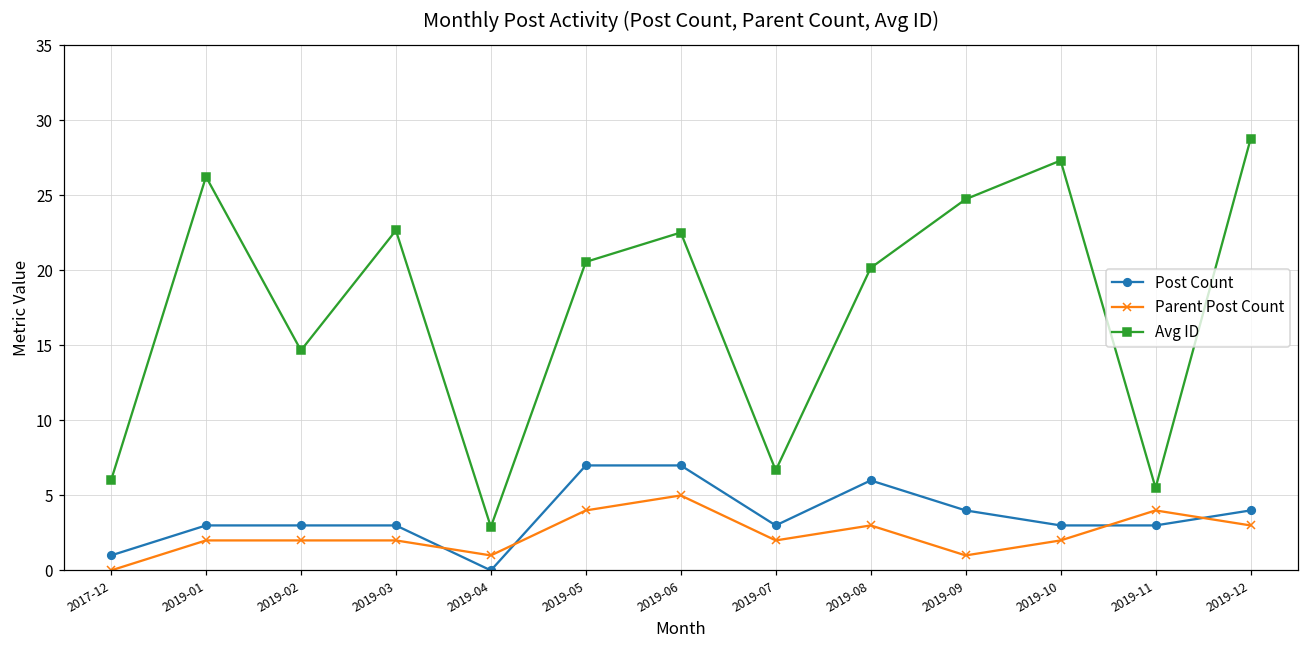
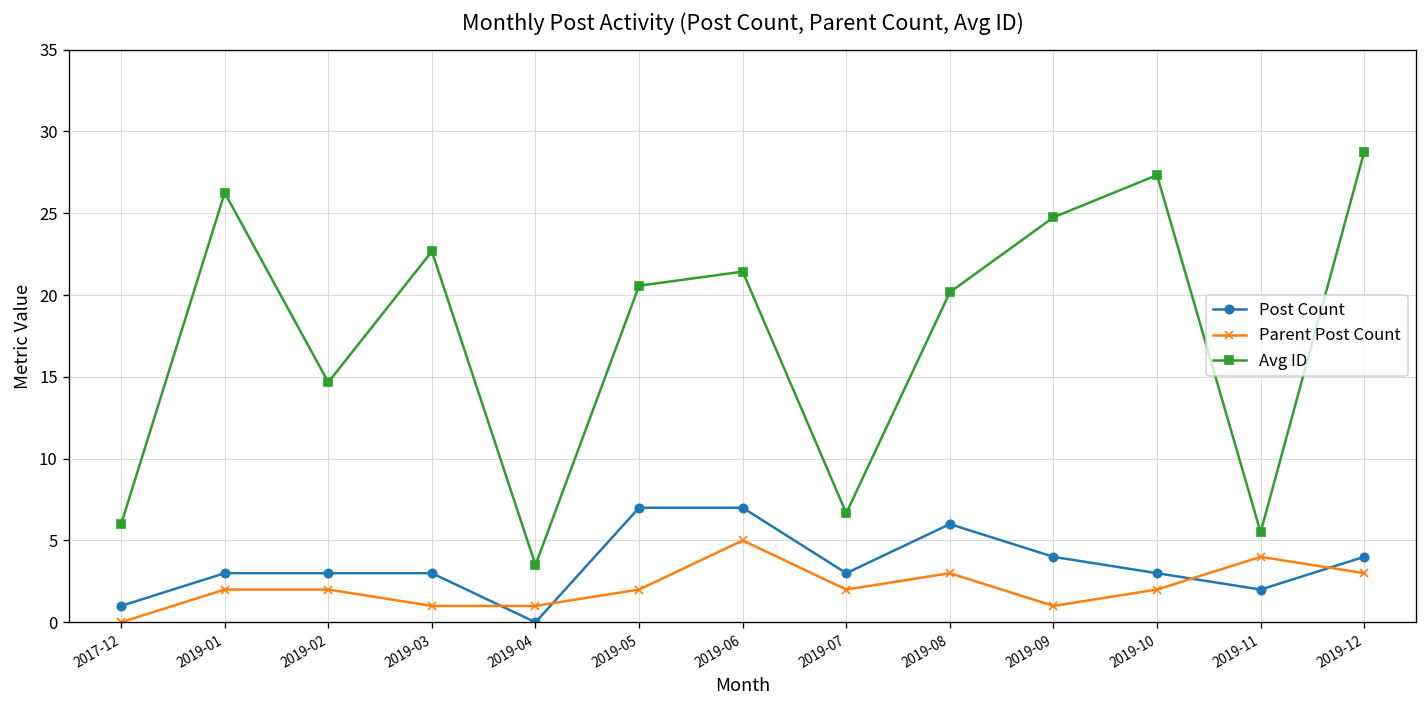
Parent Post Count, 2019-03: 2 -> 1
Avg ID, 2019-04: 2.9 -> 3.5
Parent Post Count, 2019-05: 4 -> 2
Avg ID, 2019-06: 22.5 -> 21.4
Post Count, 2019-11: 3 -> 2
